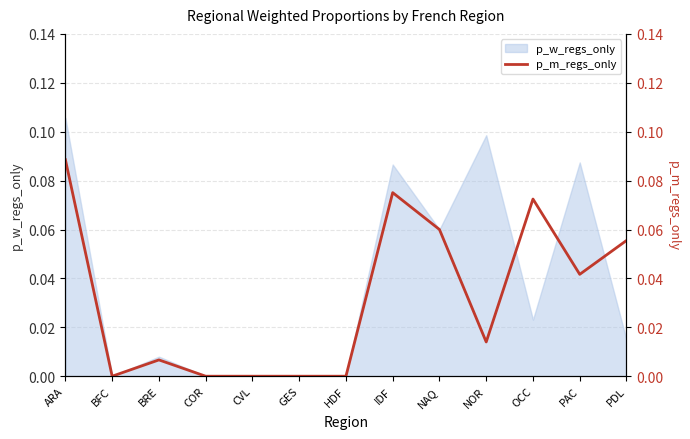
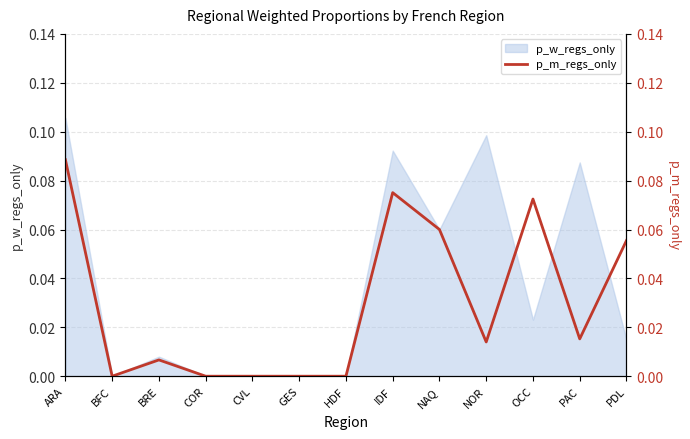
p_w_regs_only, IDF: 0.087 -> 0.092
p_m_regs_only, PAC: 0.042 -> 0.015
